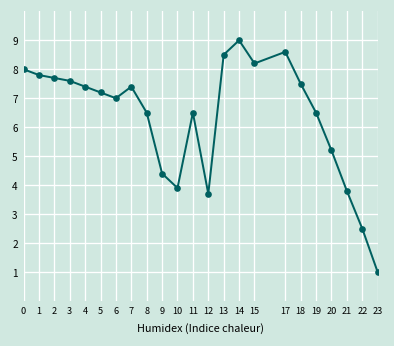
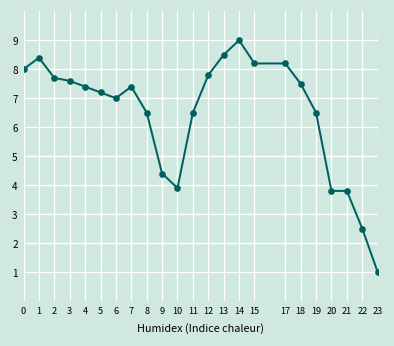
1: 7.8 -> 8.4
12: 3.7 -> 7.8
17: 8.6 -> 8.2
20: 5.2 -> 3.8
